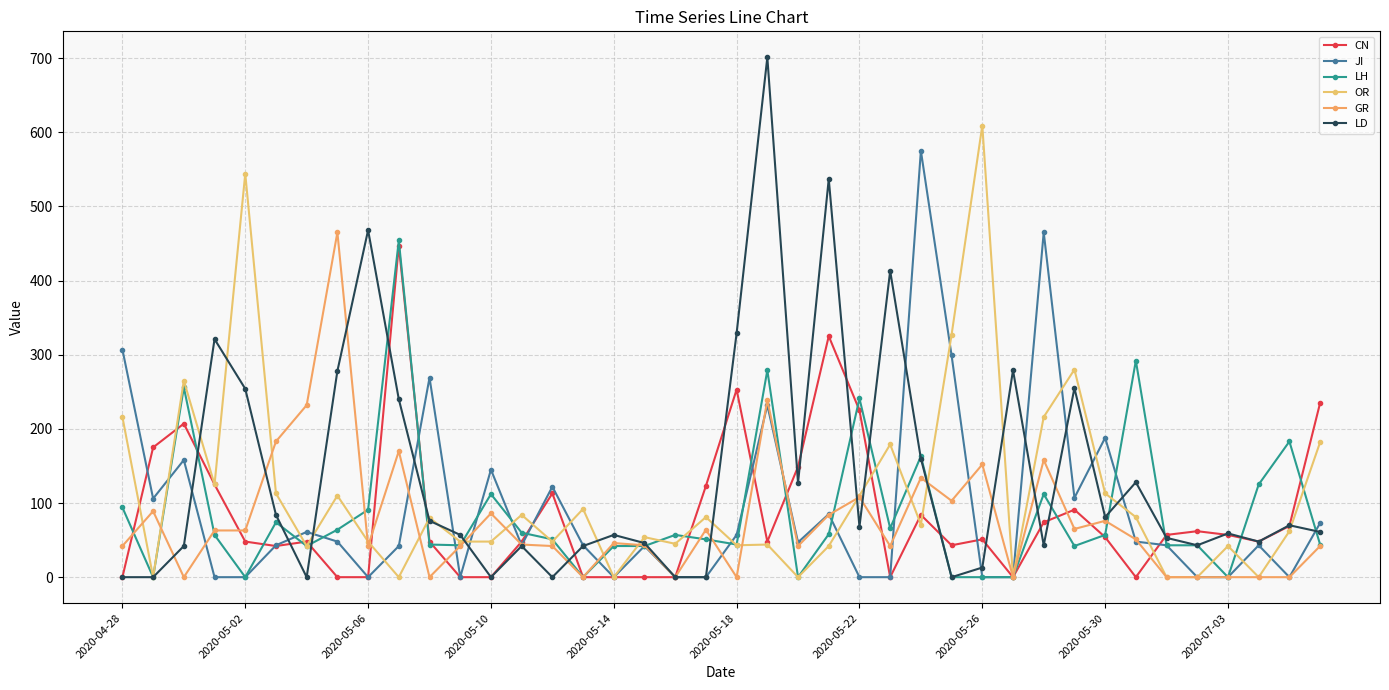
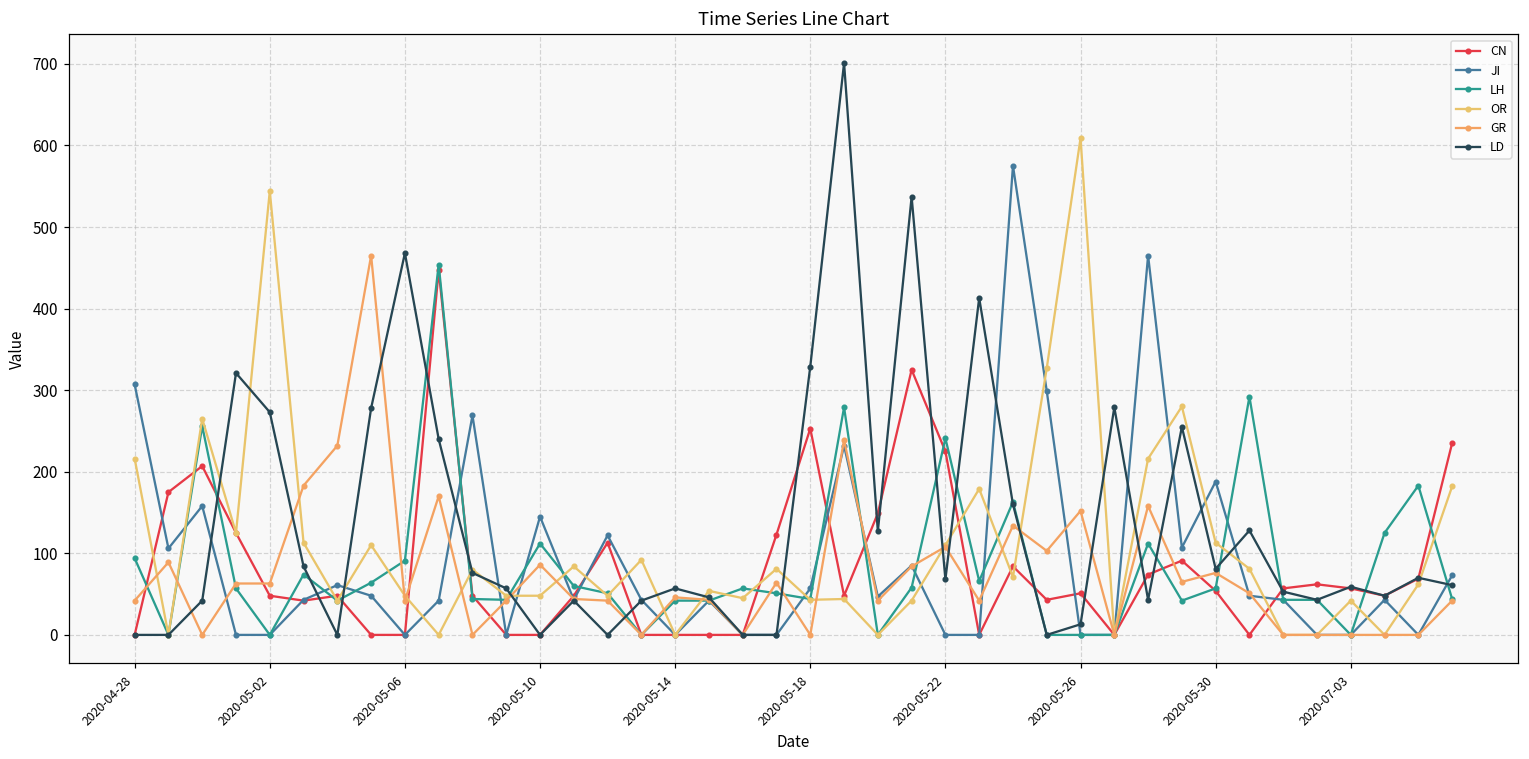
LD, 2020-05-02: 250 -> 270
